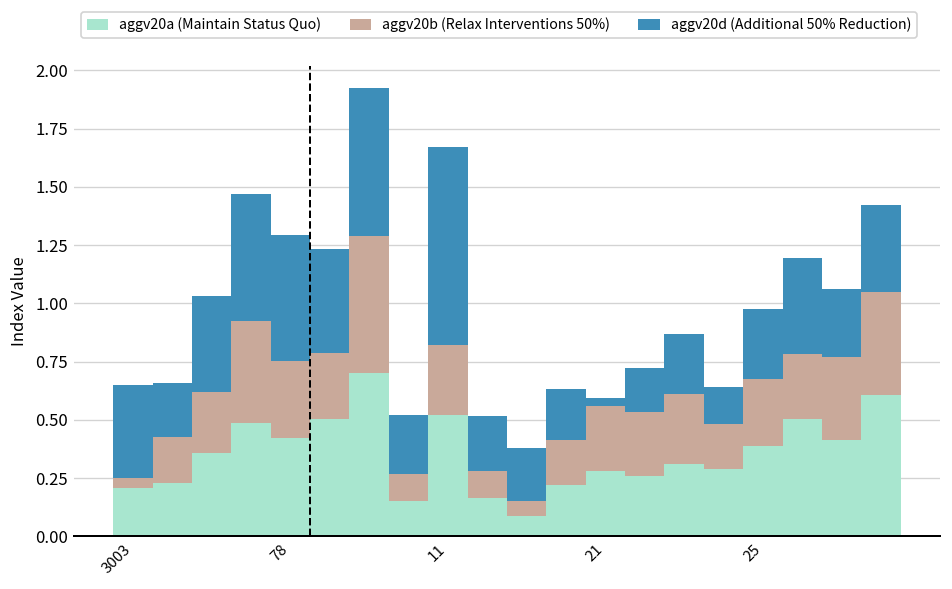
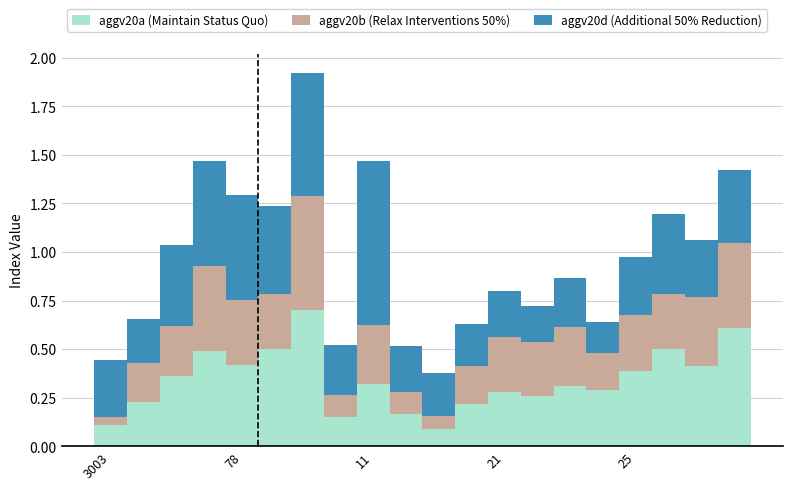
aggv20a (Maintain Status Quo), 3003: 0.21 -> 0.11
aggv20d (Additional 50% Reduction), 3003: 0.40 -> 0.29
aggv20a (Maintain Status Quo), 11: 0.52 -> 0.32
aggv20d (Additional 50% Reduction), 21: 0.03 -> 0.24
